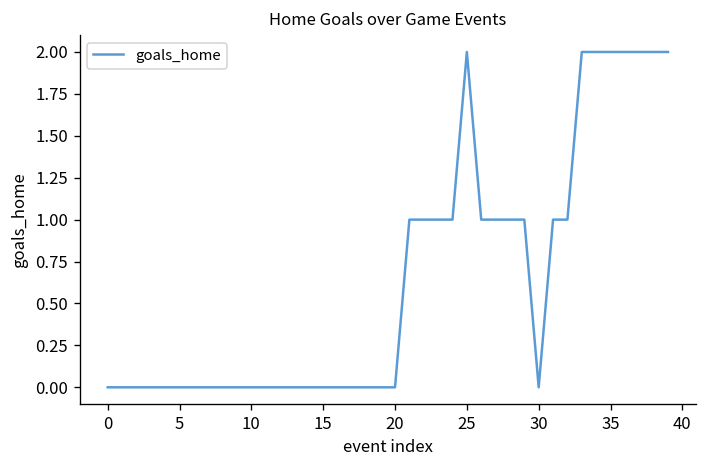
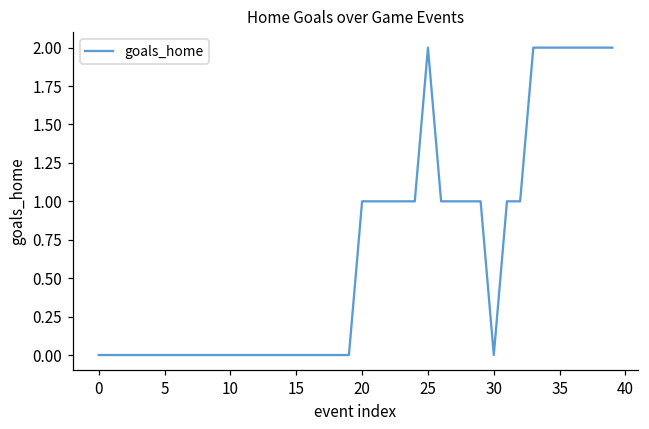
20: 0 -> 1
